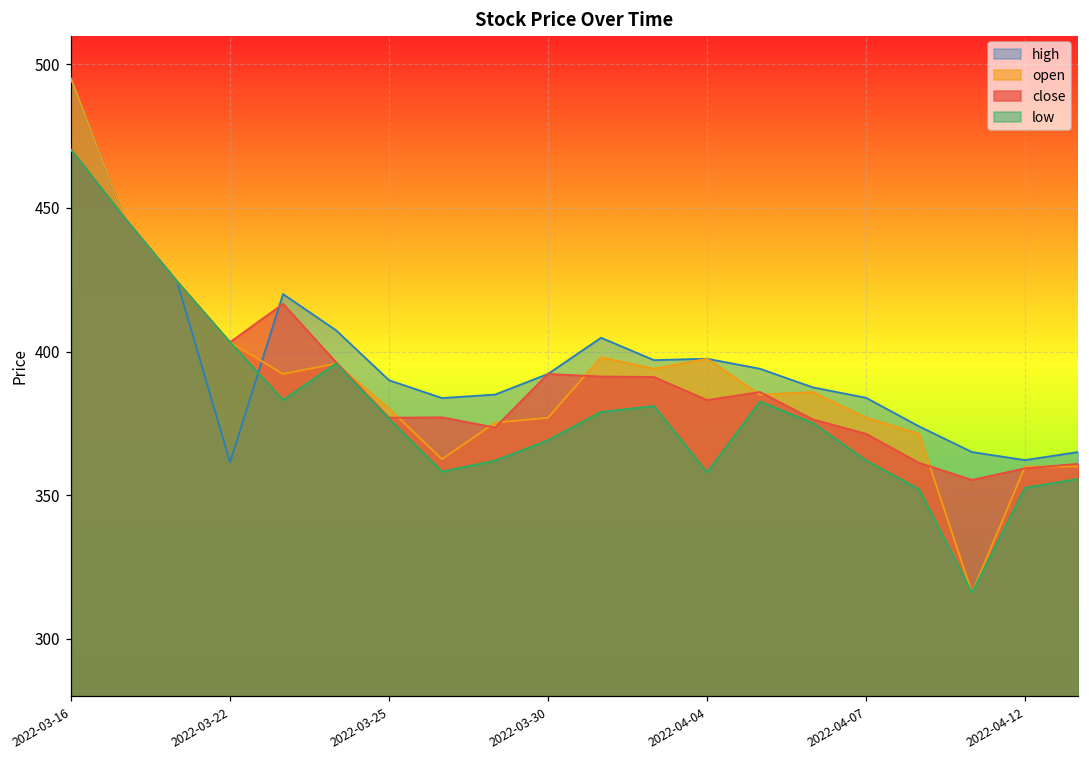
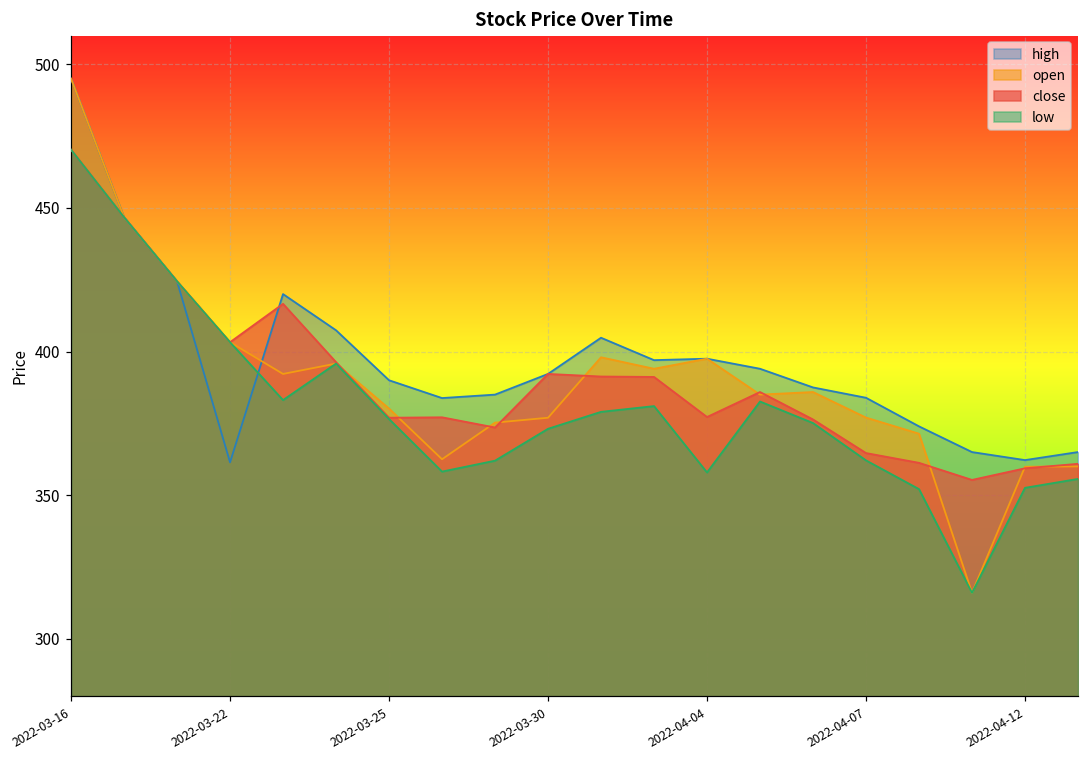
low, 2022-03-30: 369 -> 373
close, 2022-04-04: 383 -> 377
close, 2022-04-07: 371 -> 365
